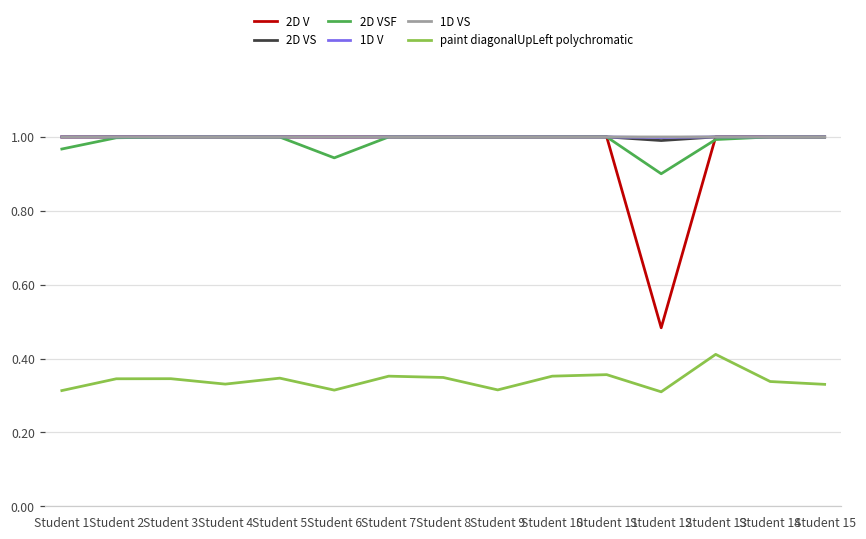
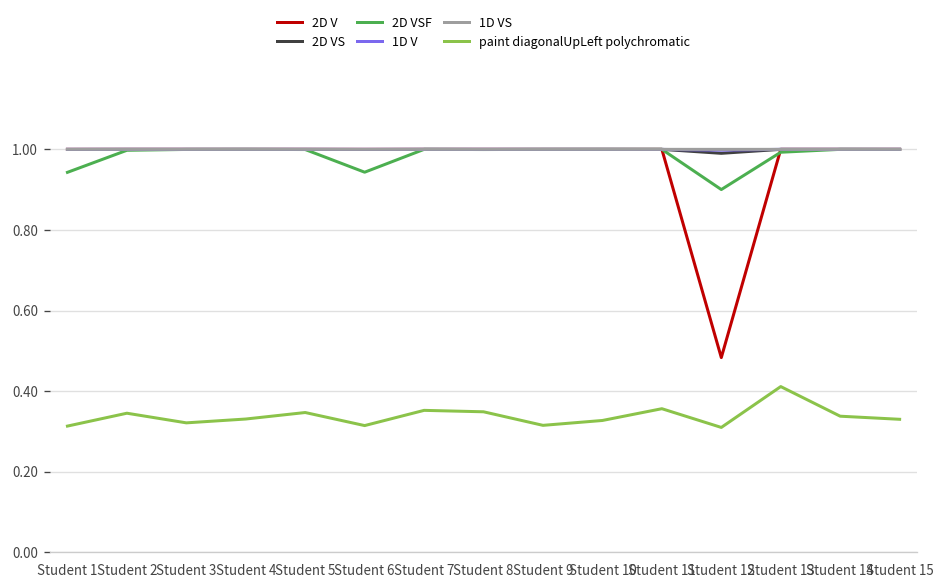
2D VSF, Student 1: 0.97 -> 0.94
paint diagonalUpLeft polychromatic, Student 3: 0.35 -> 0.32
paint diagonalUpLeft polychromatic, Student 10: 0.35 -> 0.33
